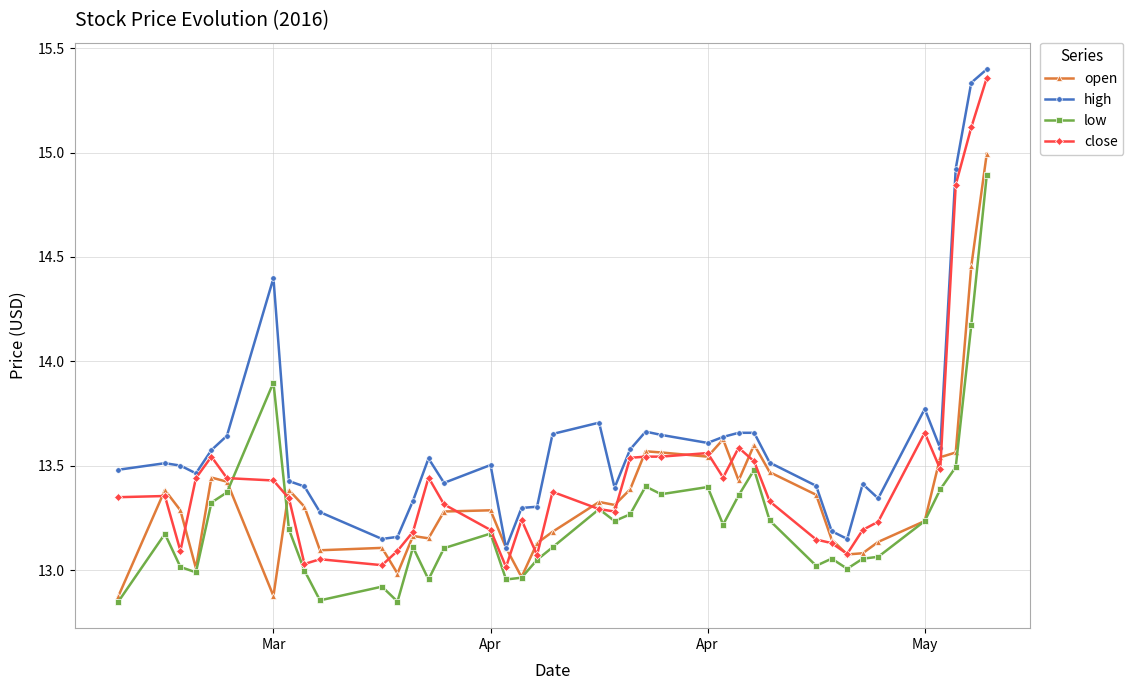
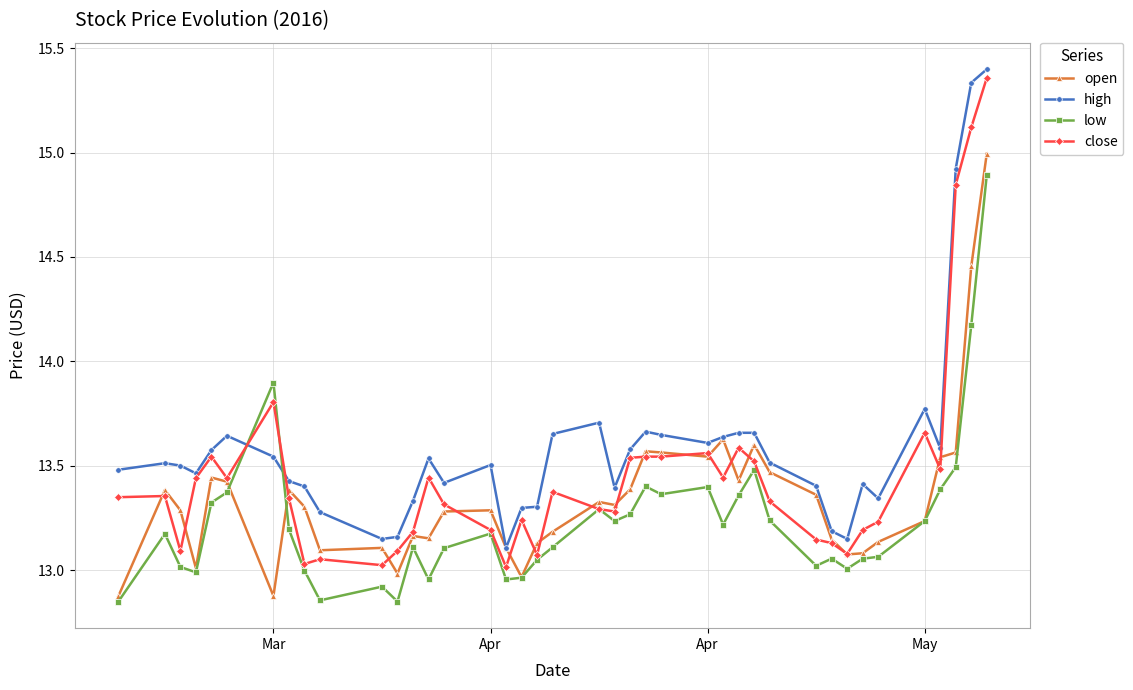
high, Mar: 14.40 -> 13.54
close, Mar: 13.43 -> 13.80
